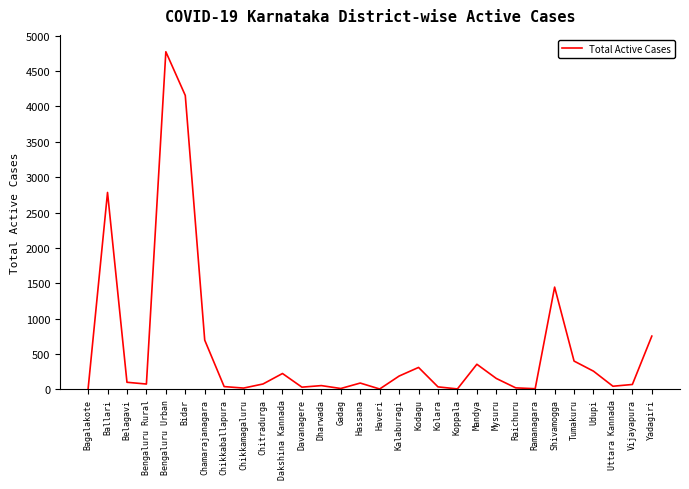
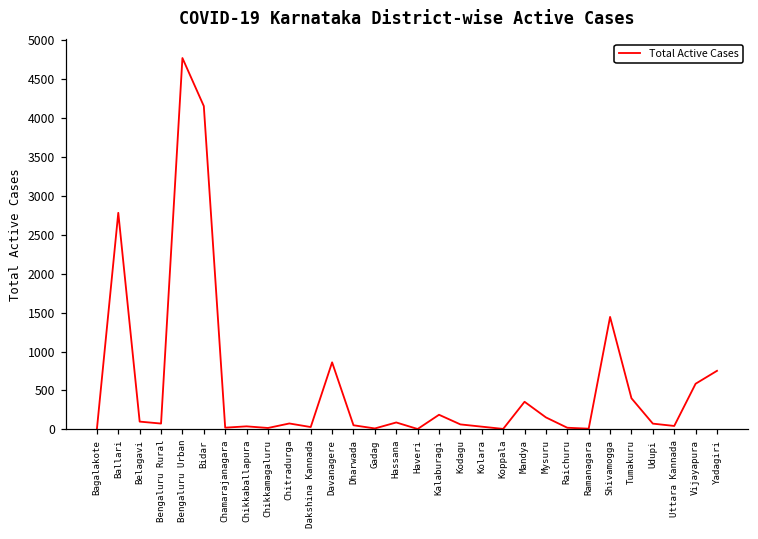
Chamarajanagara: 700 -> 0
Dakshina Kannada: 200 -> 0
Davanagere: 0 -> 900
Kodagu: 300 -> 100
Udupi: 300 -> 100
Vijayapura: 100 -> 600
